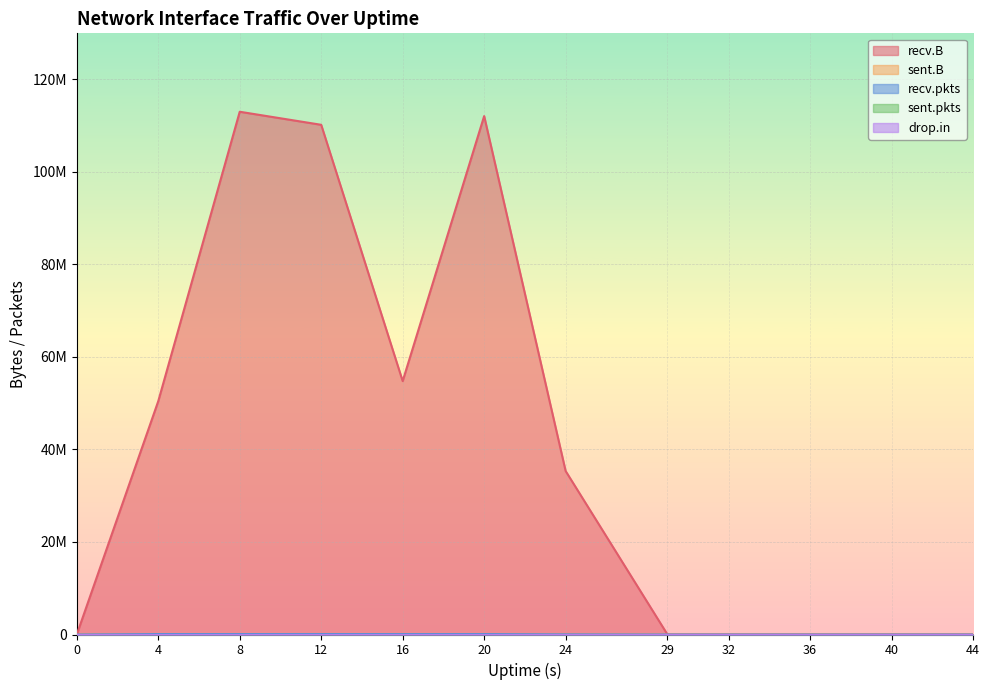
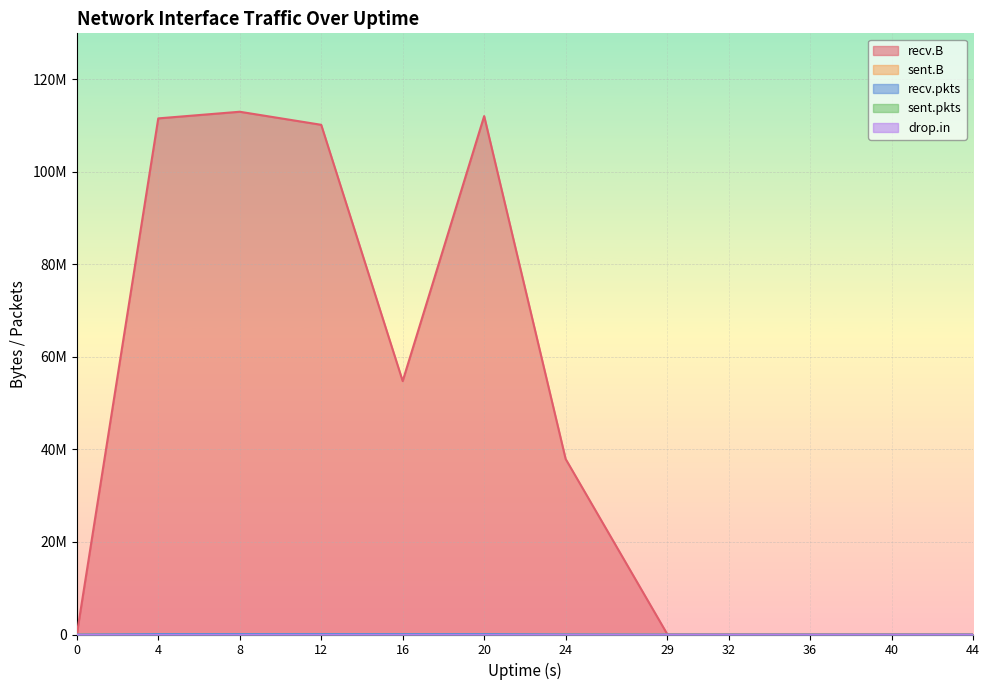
recv.B, 4: 50000000 -> 112000000
recv.B, 24: 35000000 -> 38000000
